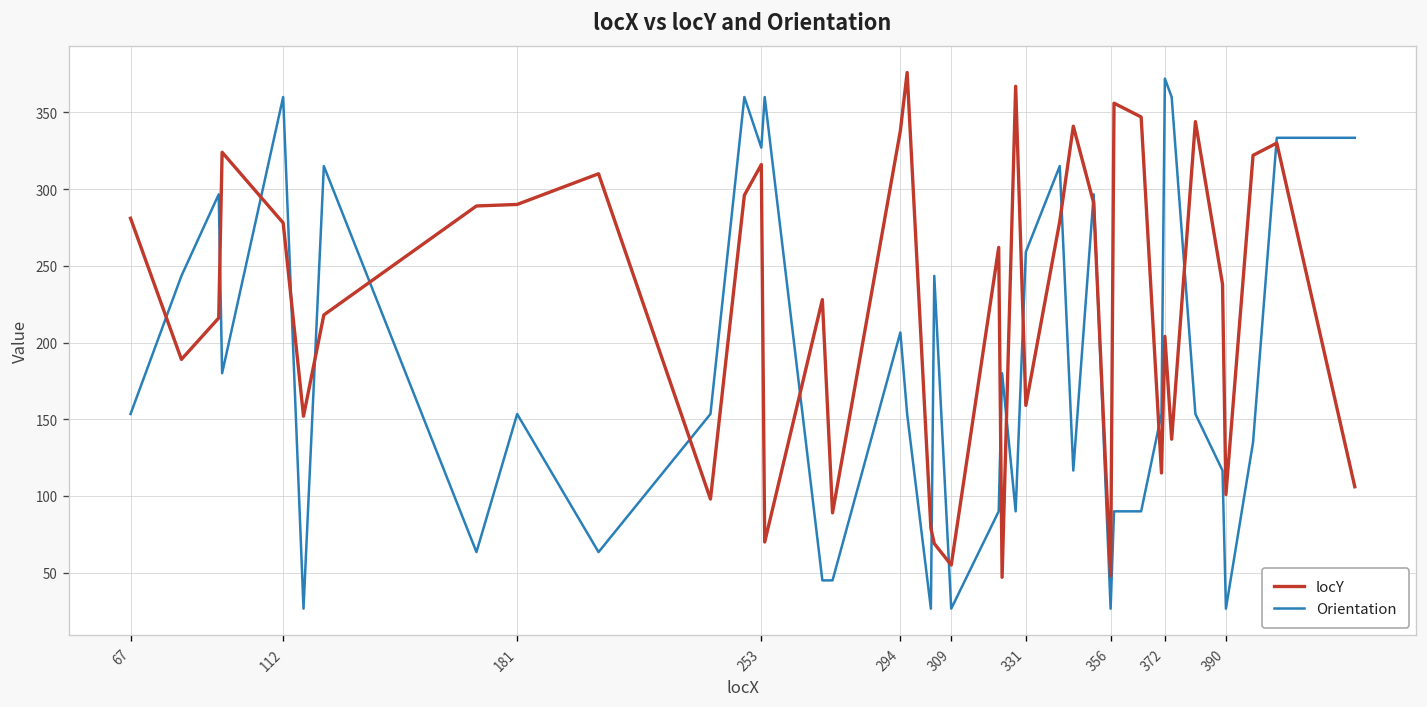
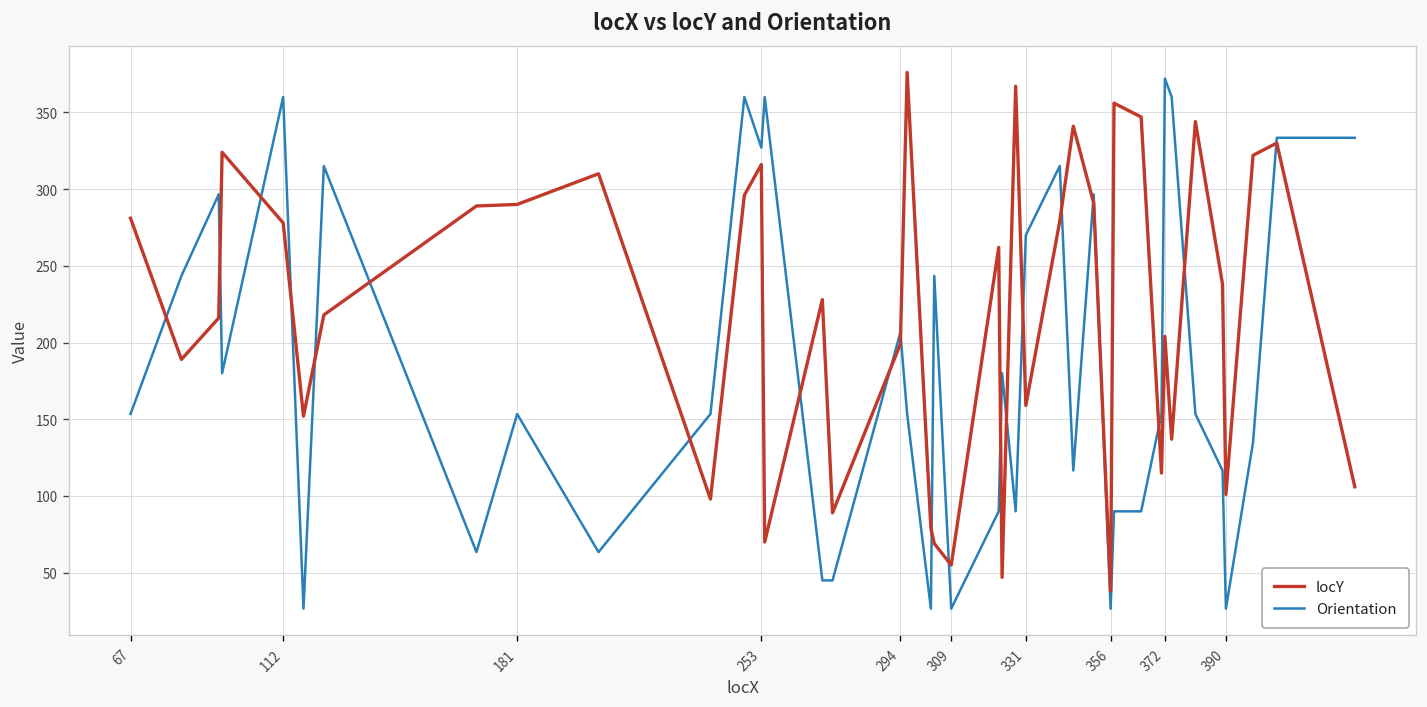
locY, 294: 338 -> 199
Orientation, 331: 259 -> 270
locY, 356: 48 -> 38
